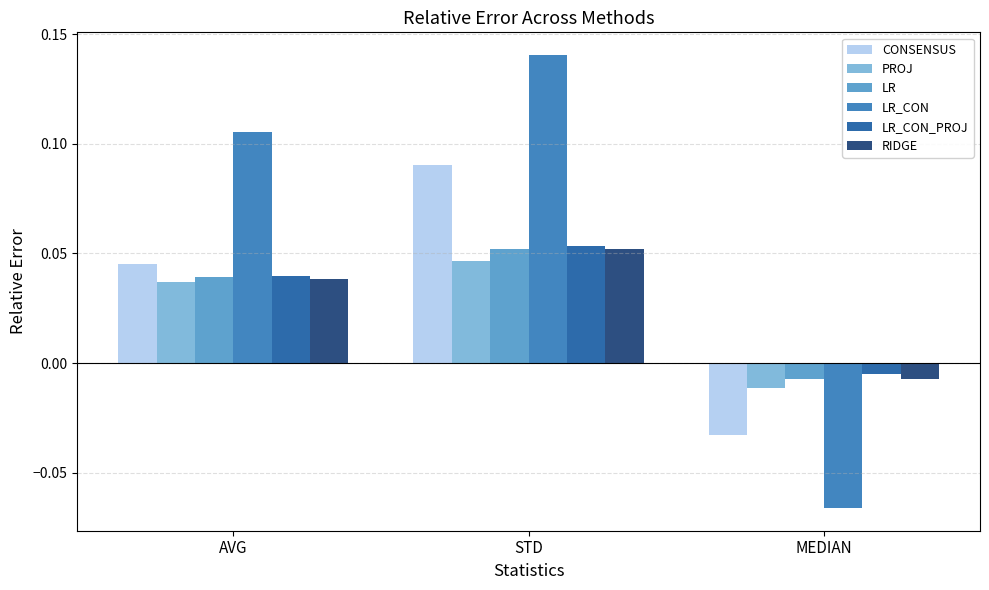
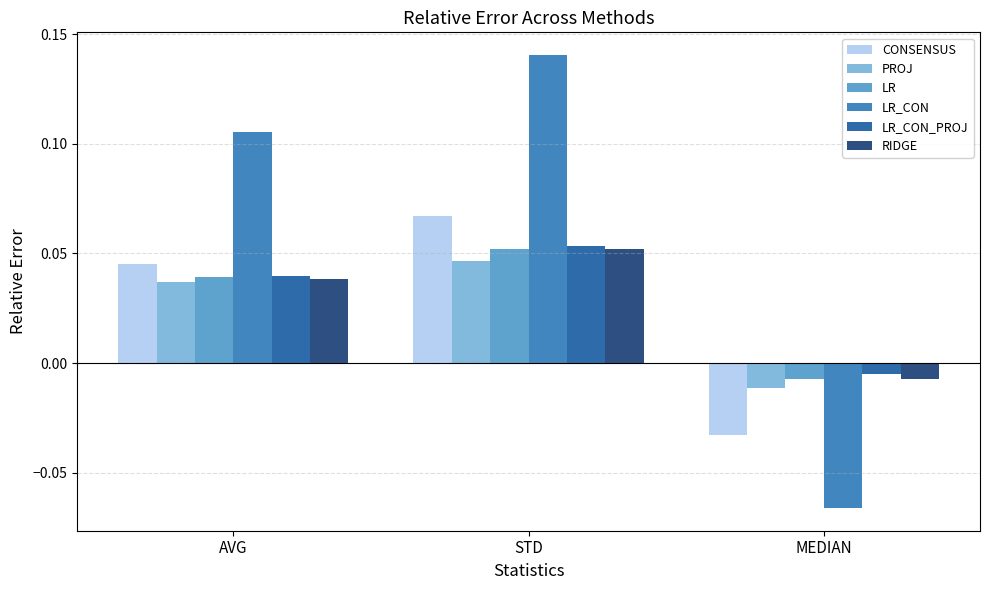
CONSENSUS, STD: 0.090 -> 0.067
